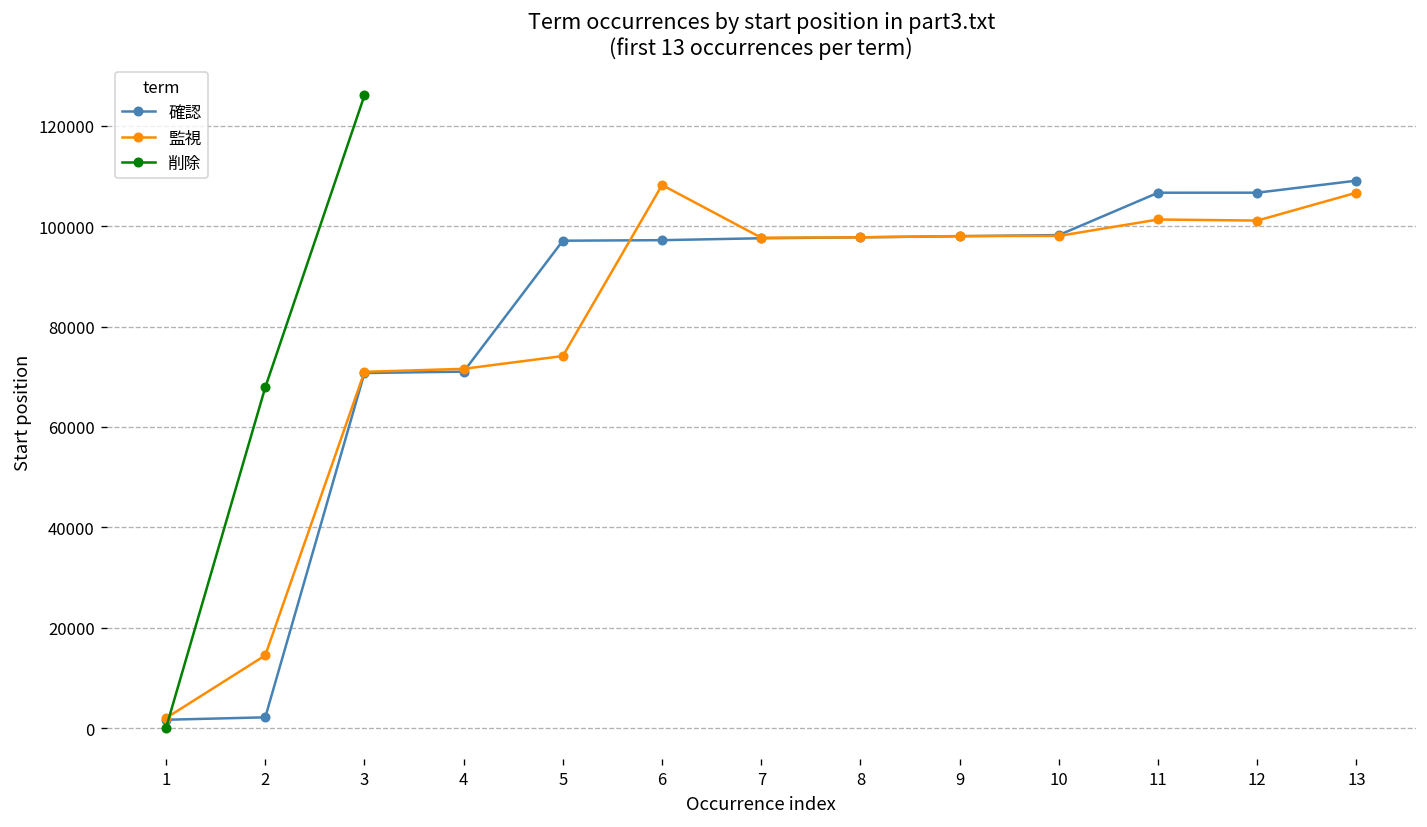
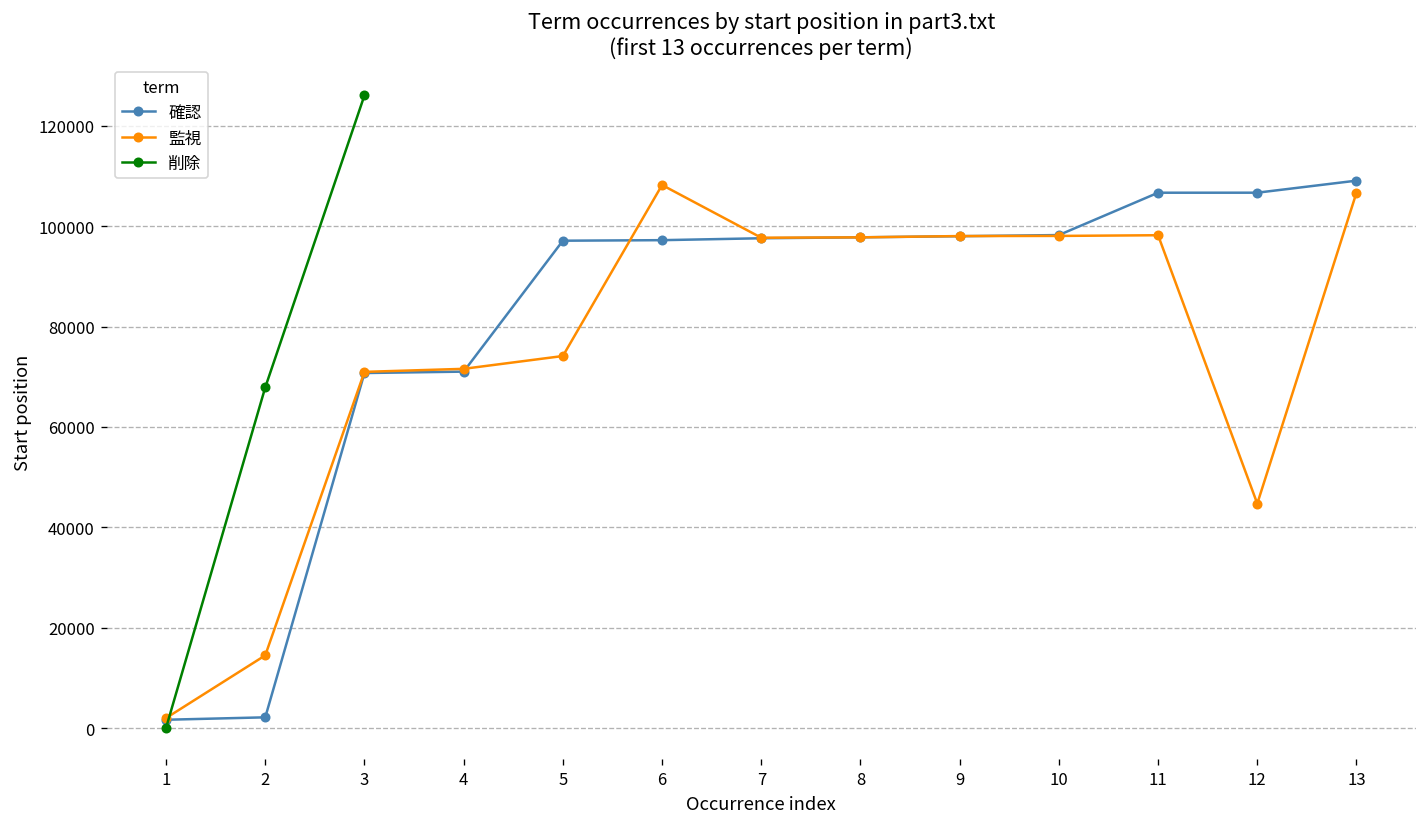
監視, 11: 101000 -> 98000
監視, 12: 101000 -> 45000
